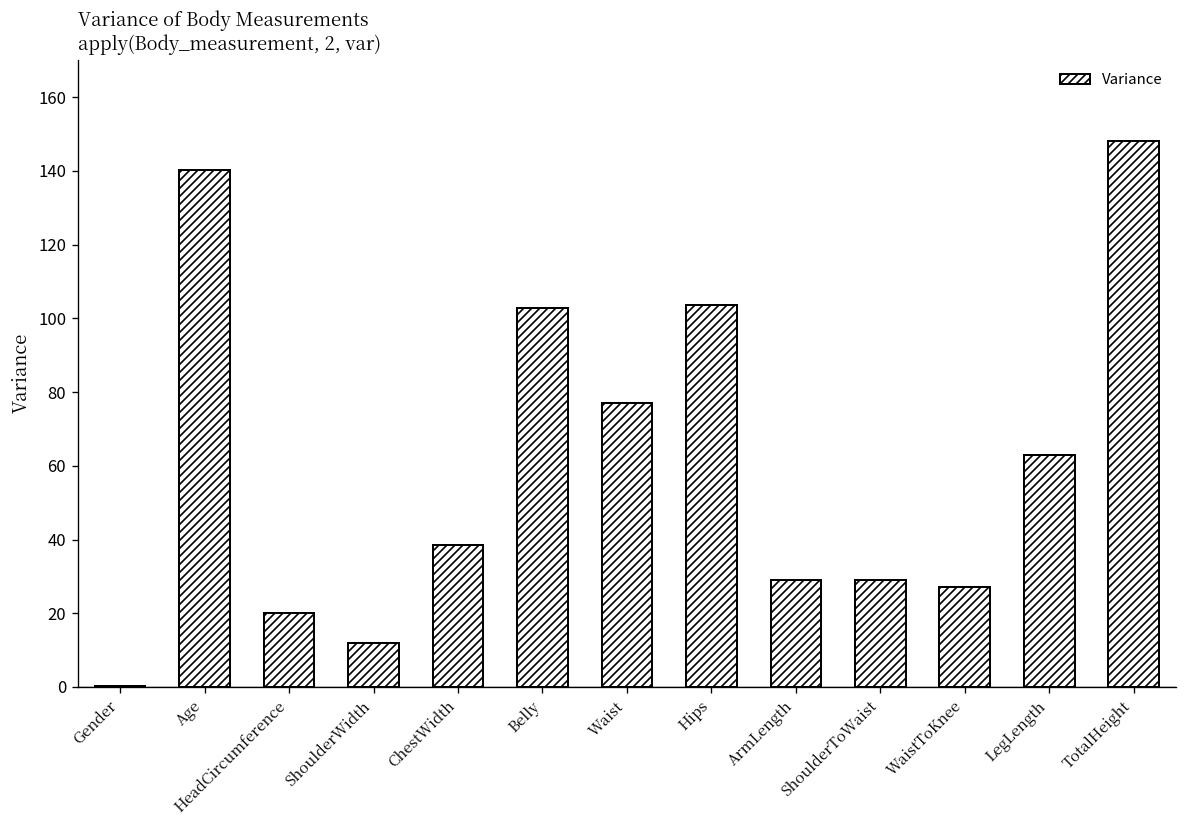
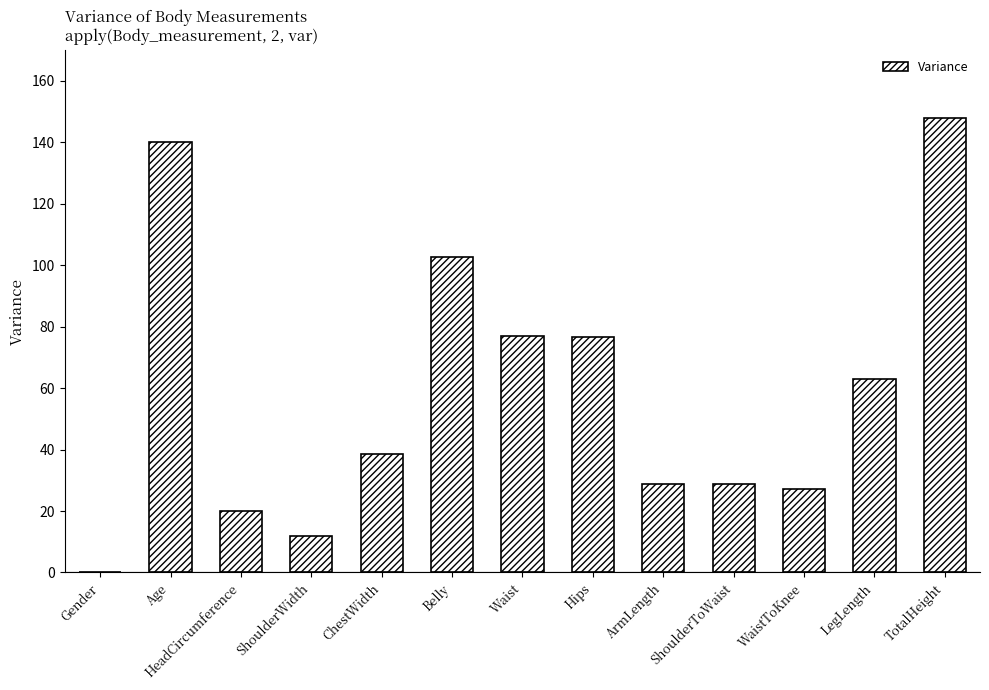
Hips: 104 -> 76
